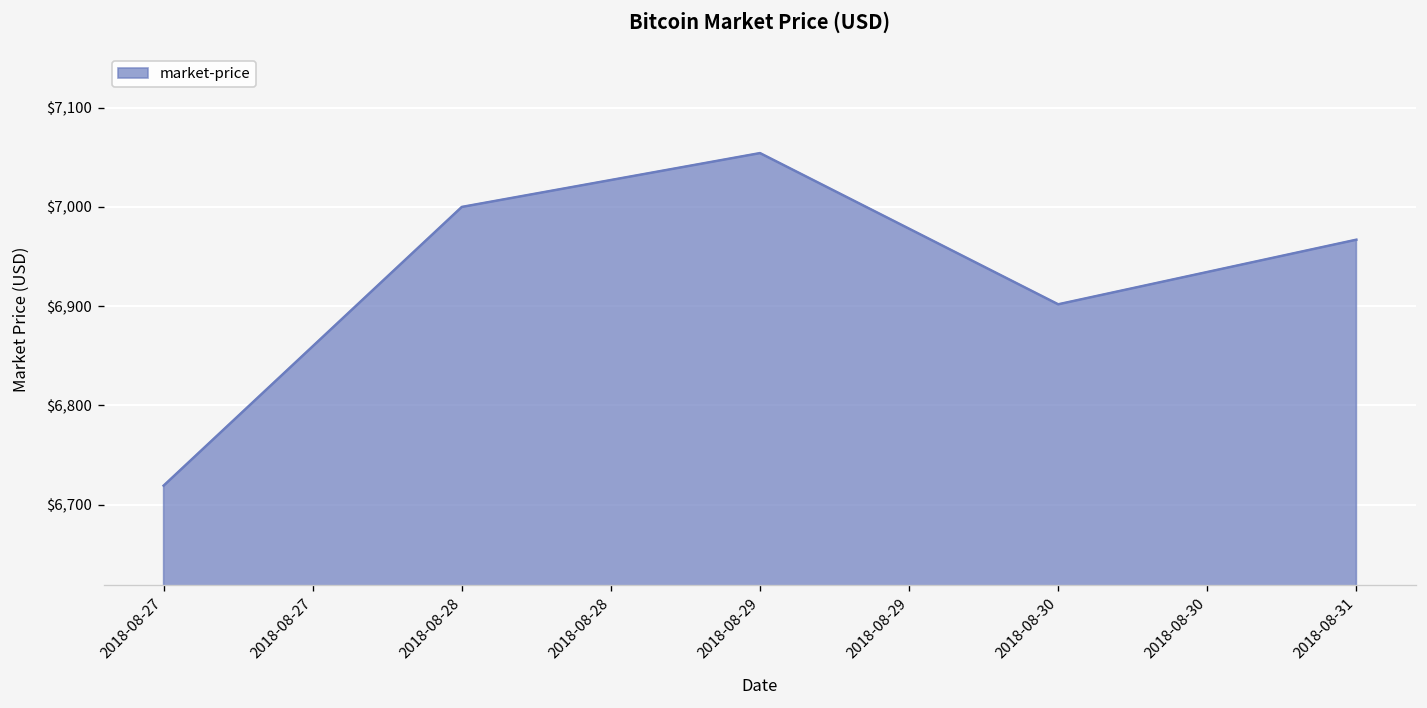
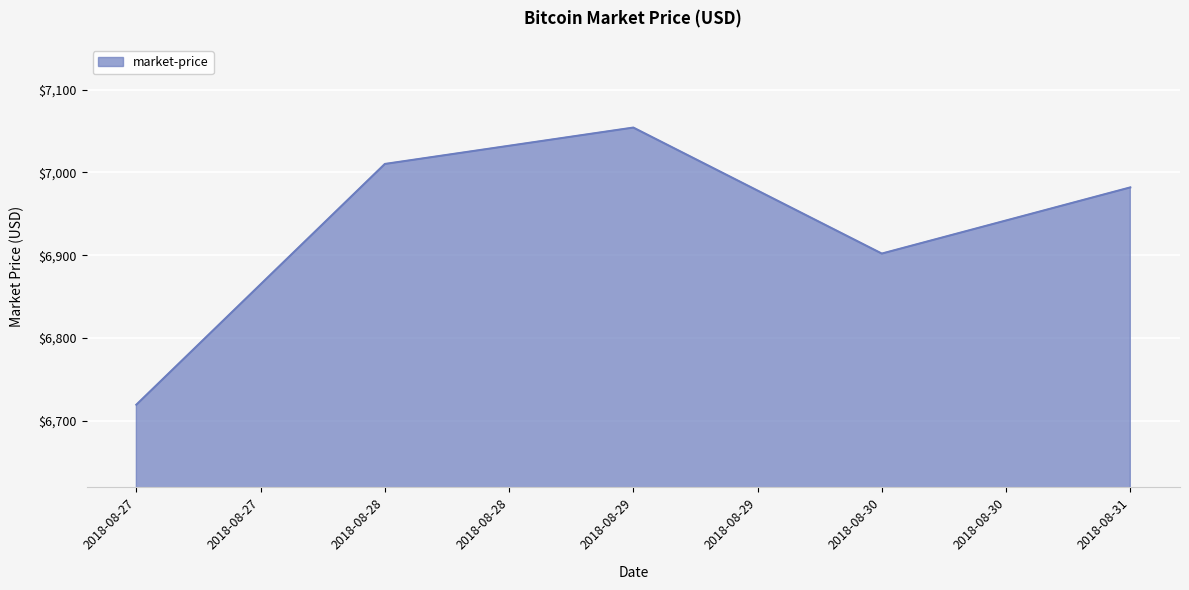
2018-08-28: $7,000 -> $7,010
2018-08-31: $6,970 -> $6,980
